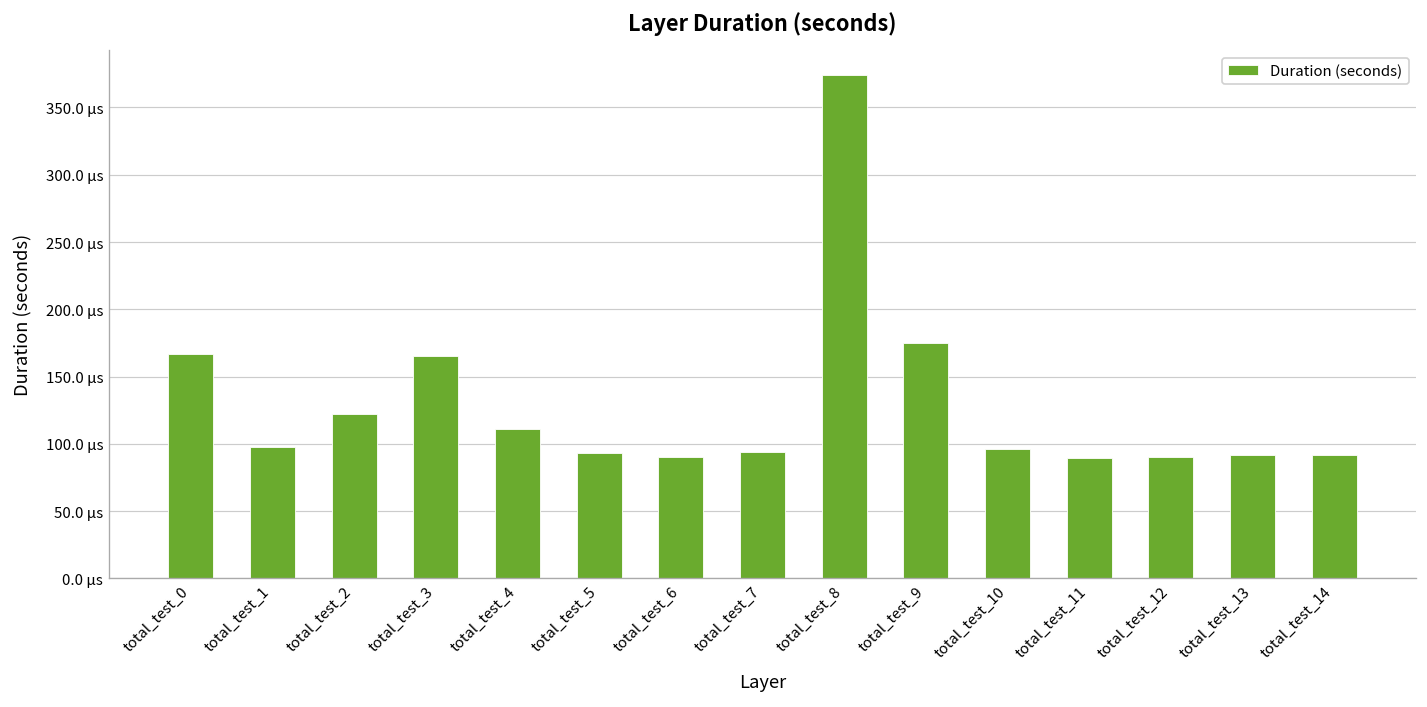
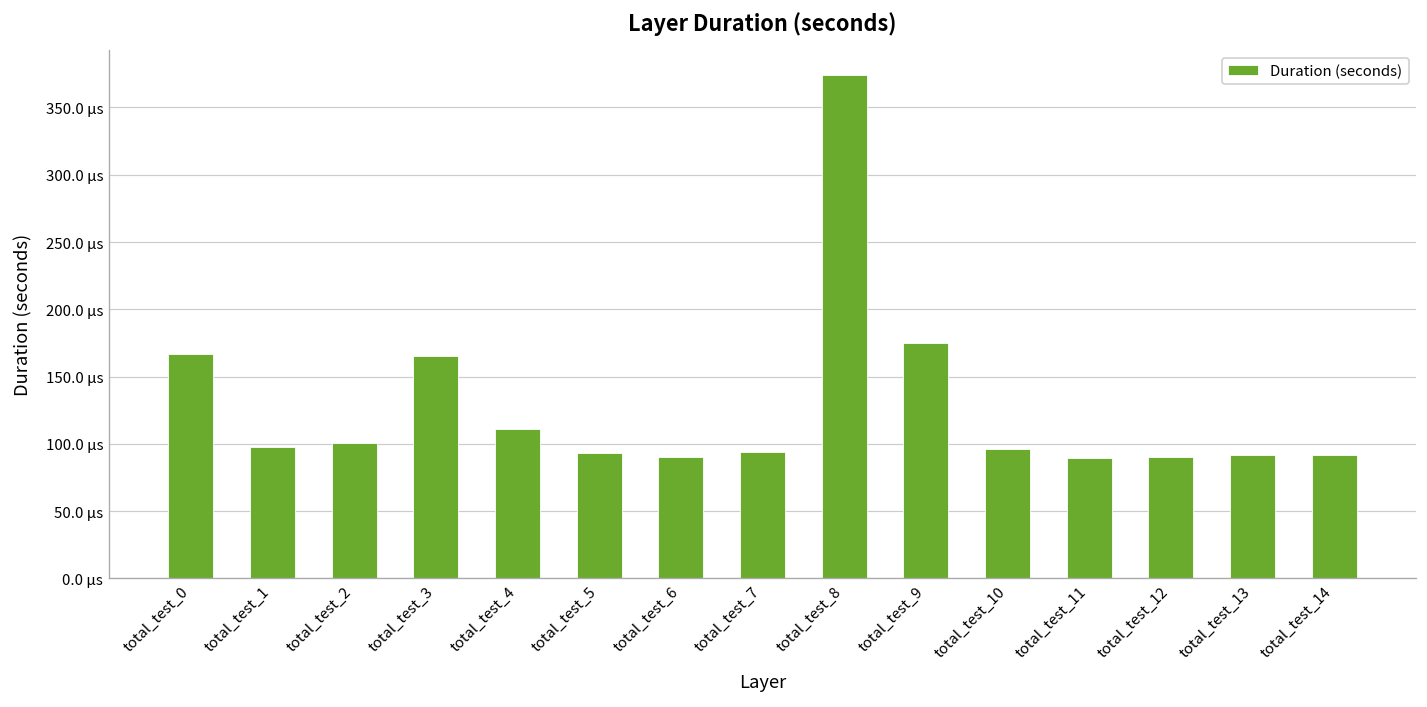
total_test_2: 122 µs -> 100 µs
